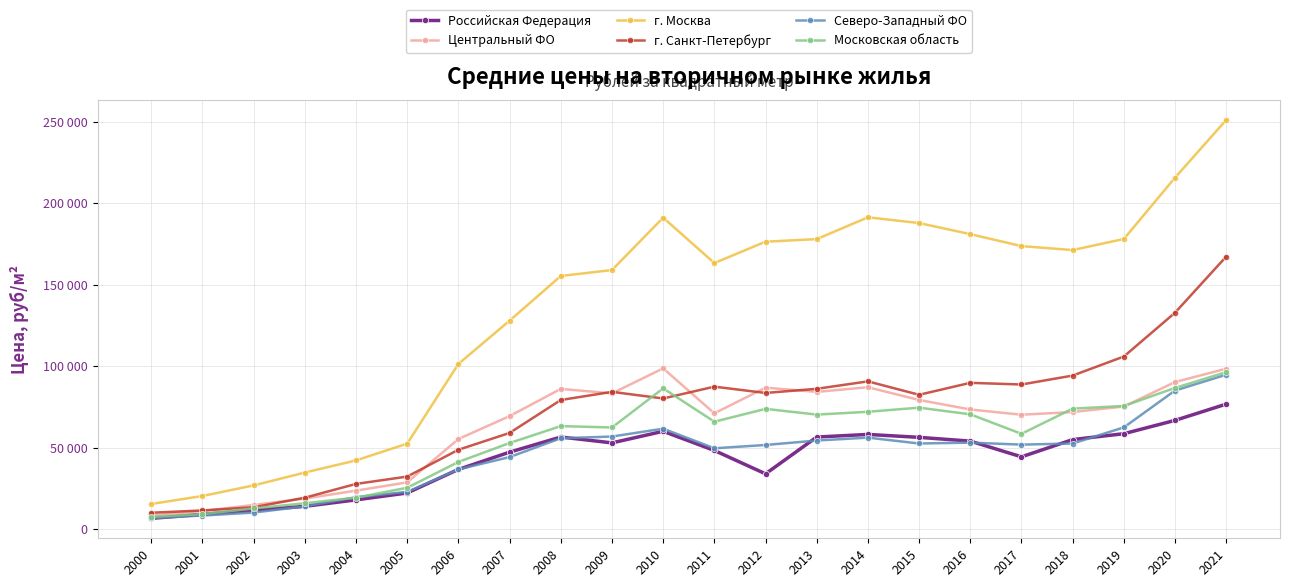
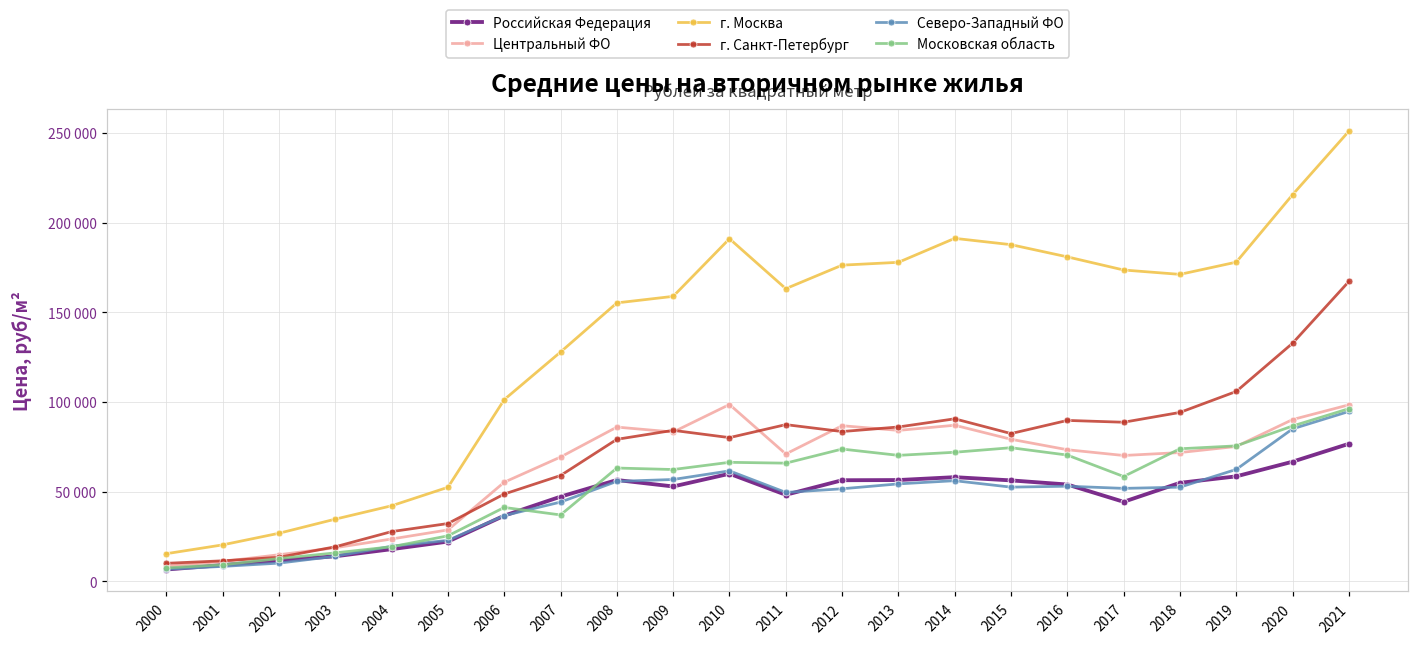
Московская область, 2007: 53000 -> 37000
Московская область, 2010: 86000 -> 66000
Российская Федерация, 2012: 34000 -> 56000
